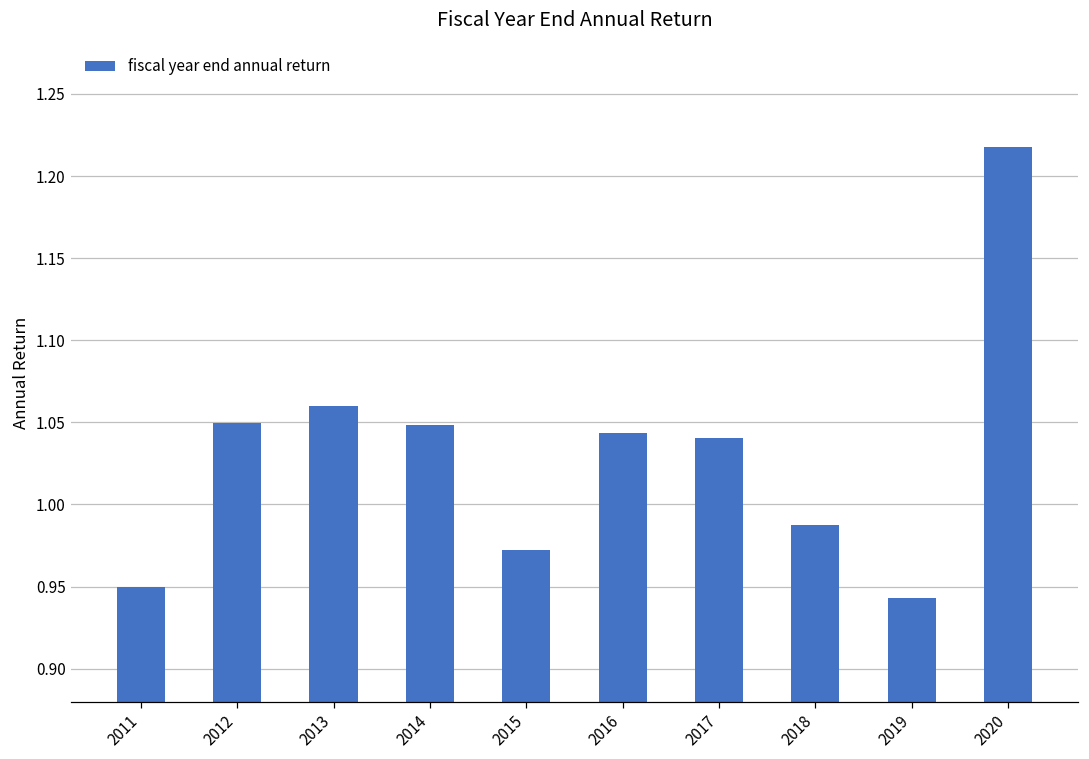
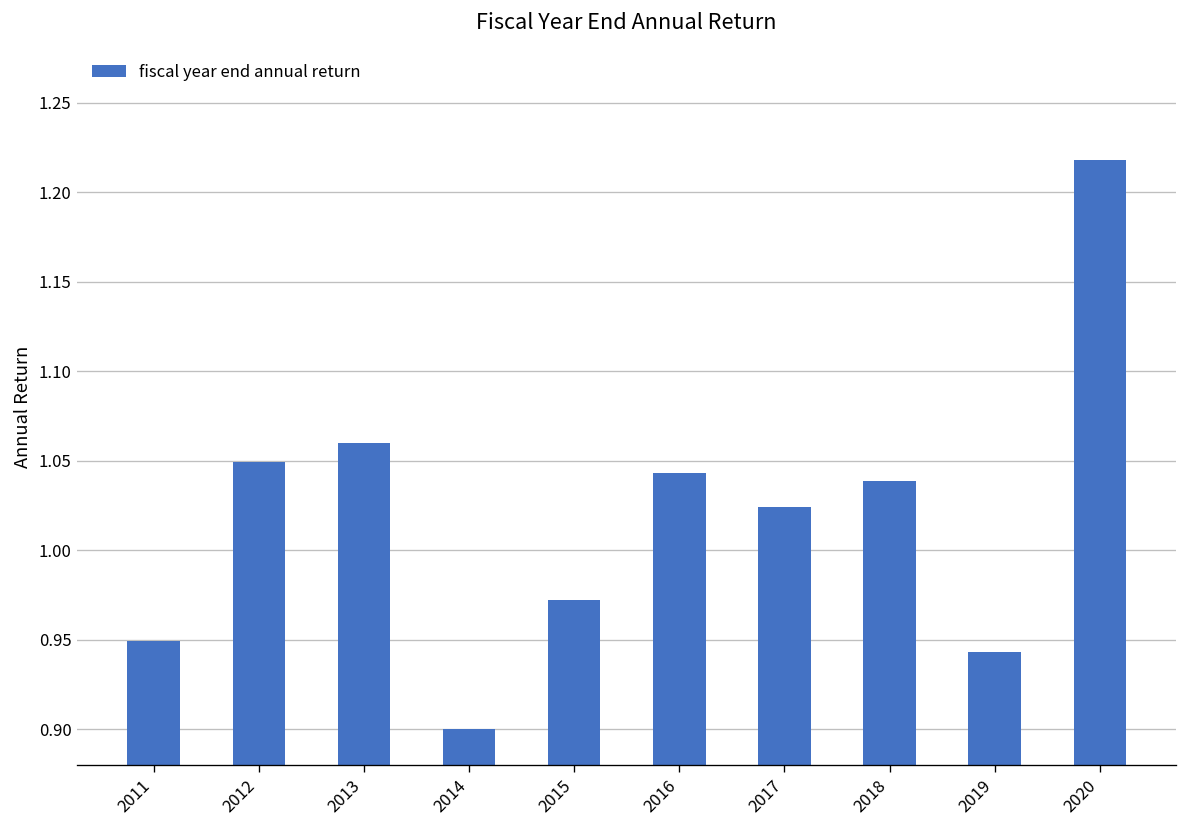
2014: 1.048 -> 0.900
2017: 1.041 -> 1.024
2018: 0.988 -> 1.039
